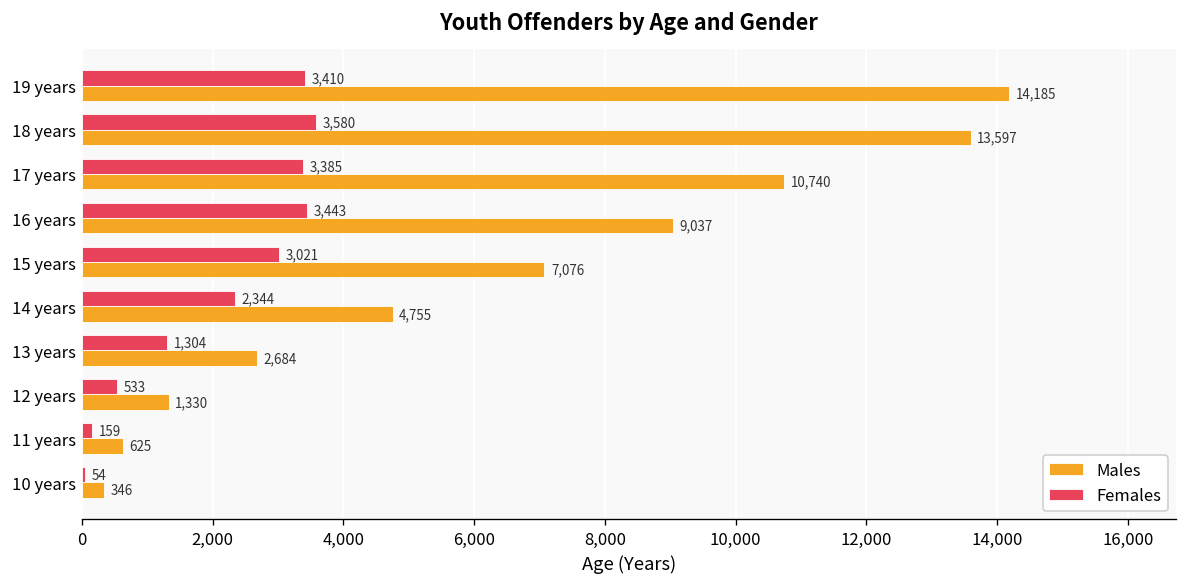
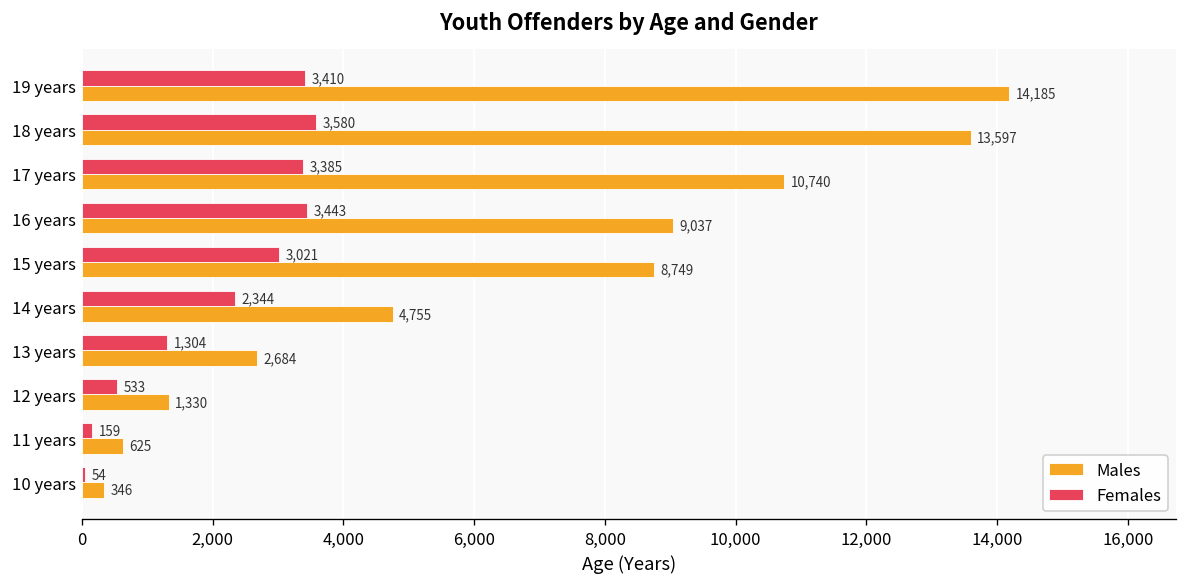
Males, 15 years: 7,076 -> 8,749
